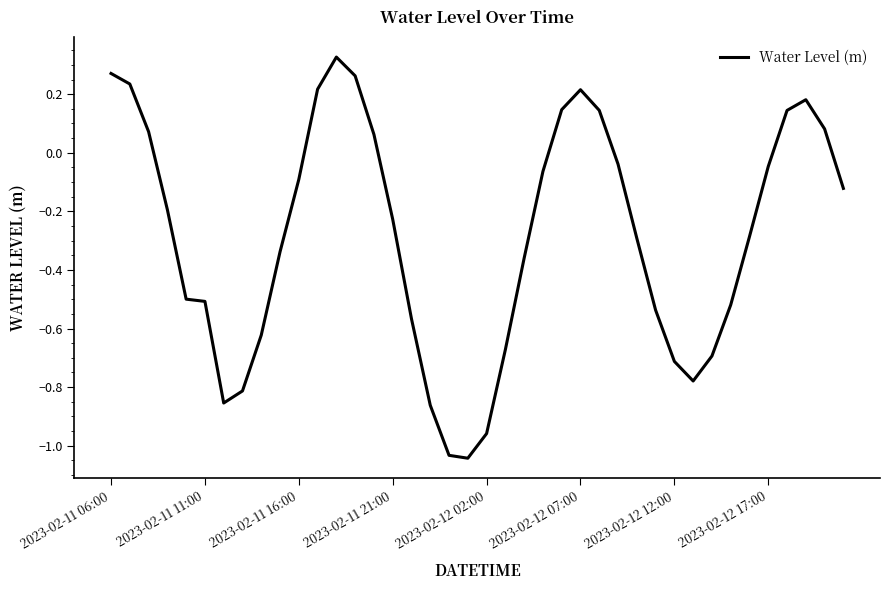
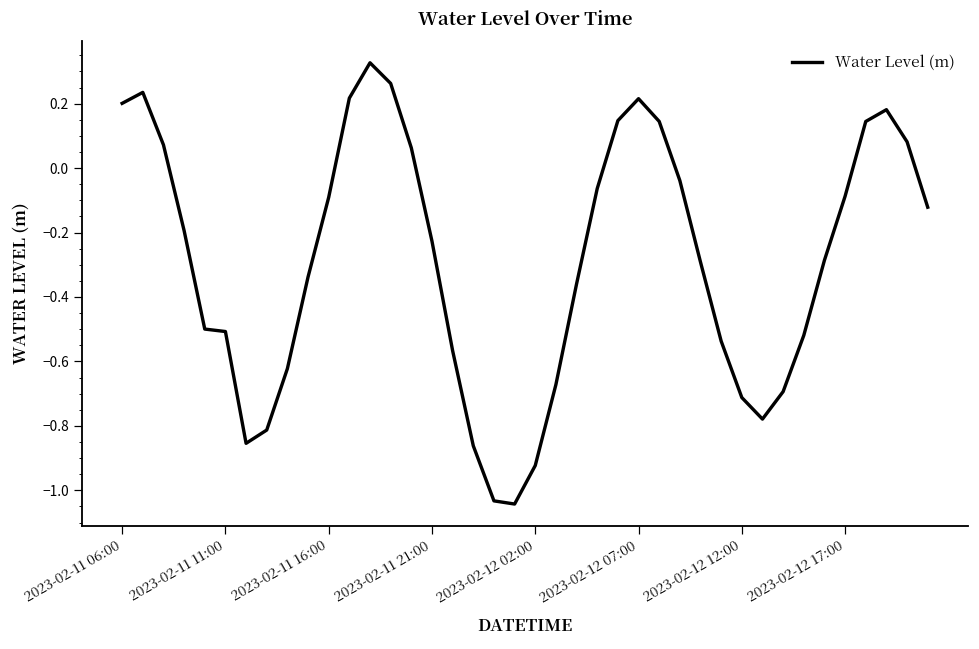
2023-02-11 06:00: 0.27 -> 0.20
2023-02-12 02:00: -0.96 -> -0.92
2023-02-12 17:00: -0.05 -> -0.09
